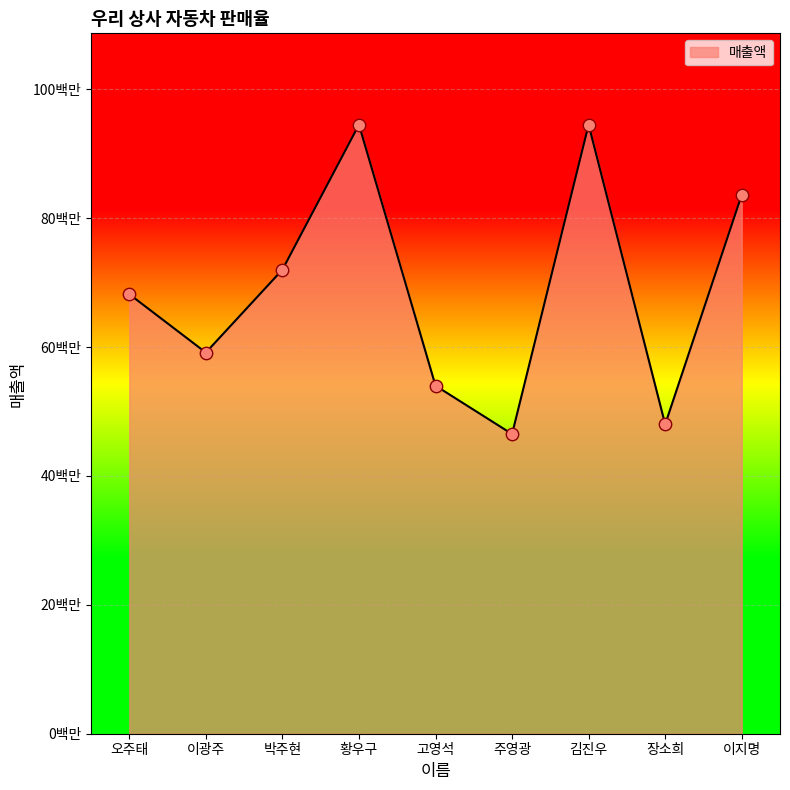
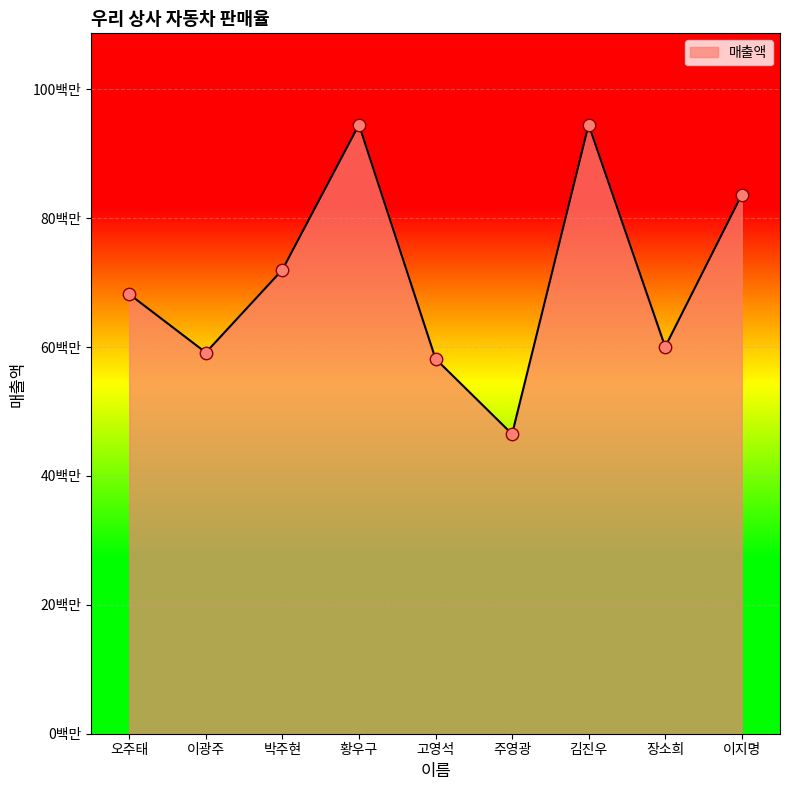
고영석: 54백만 -> 58백만
장소희: 48백만 -> 60백만
